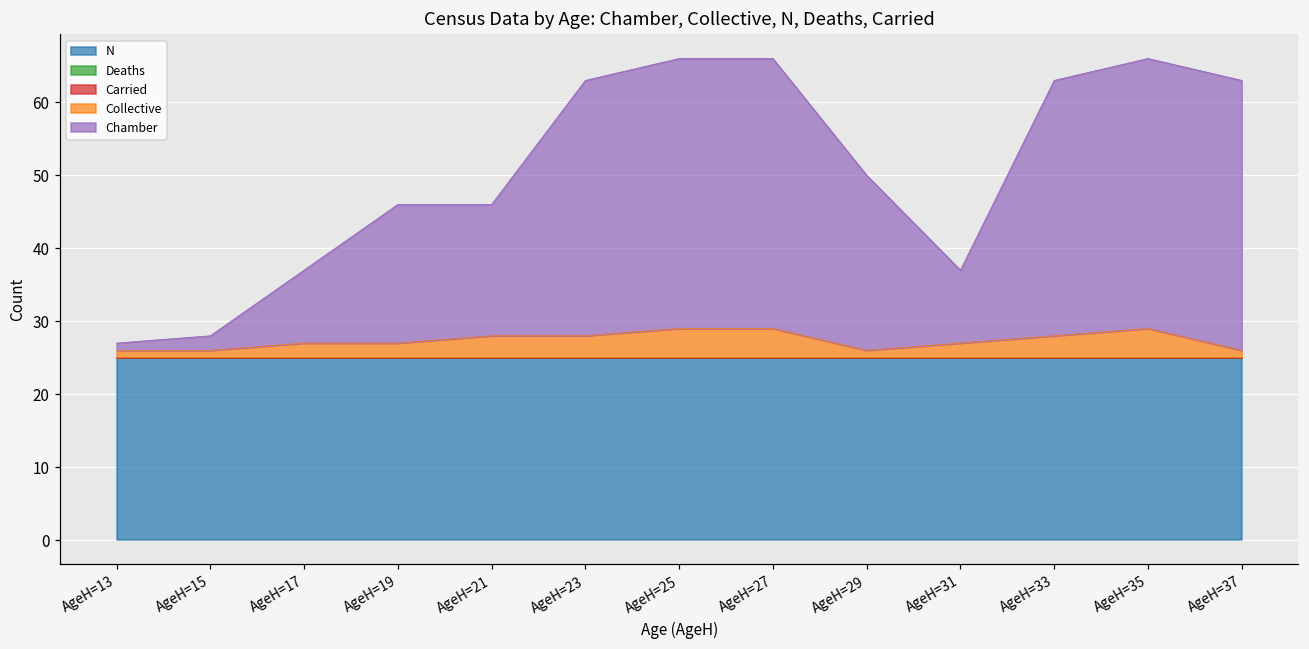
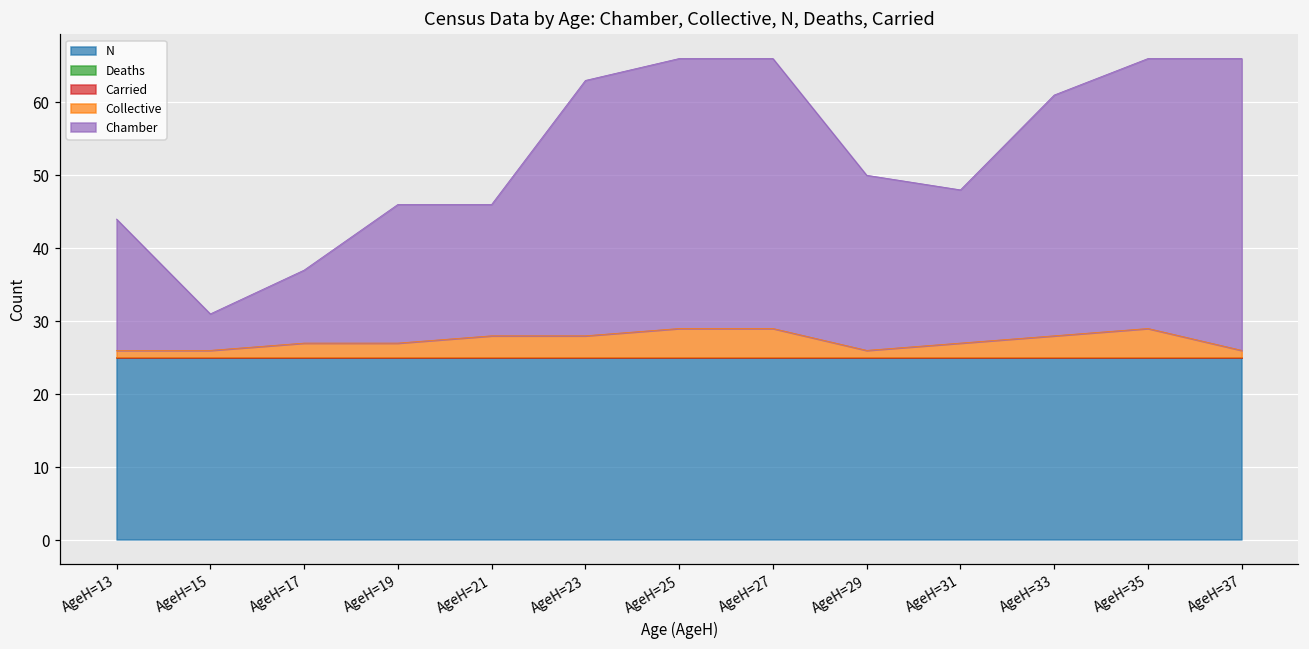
Chamber, AgeH=13: 1 -> 18
Chamber, AgeH=15: 2 -> 5
Chamber, AgeH=31: 10 -> 21
Chamber, AgeH=33: 35 -> 33
Chamber, AgeH=37: 37 -> 40
